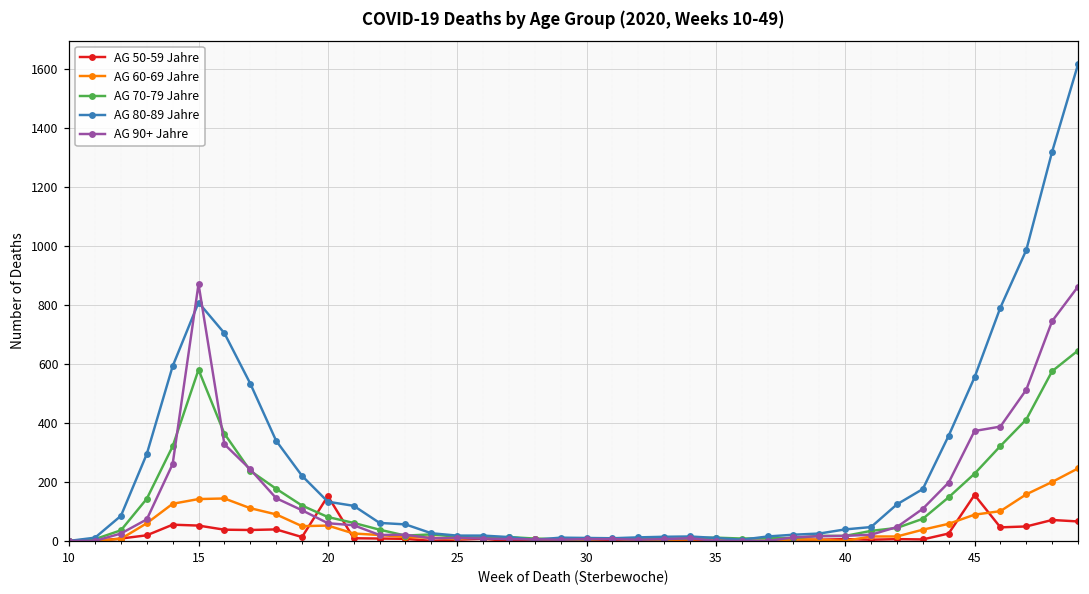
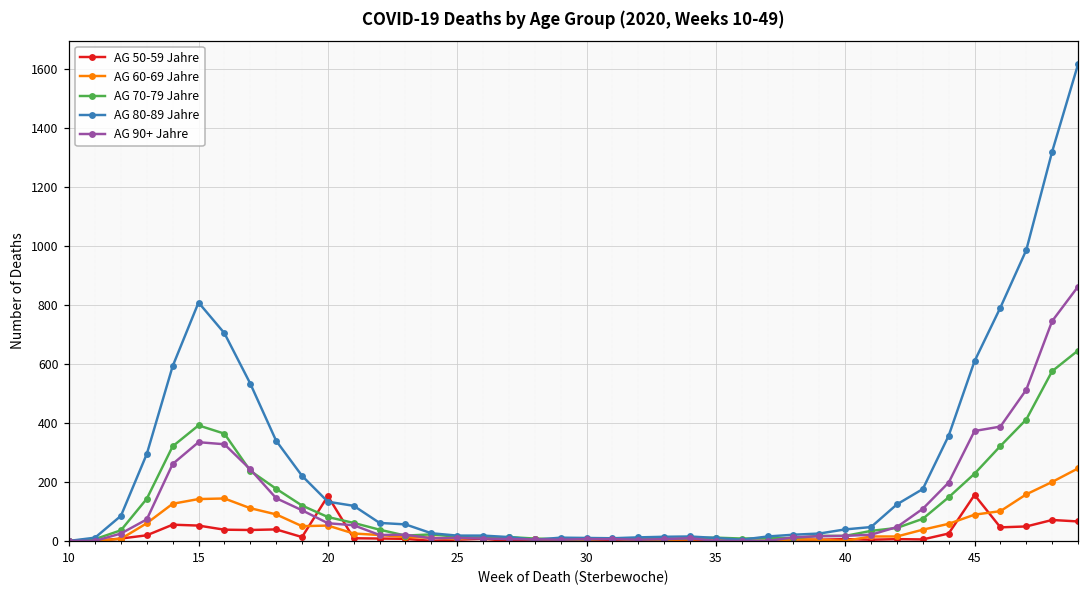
AG 70-79 Jahre, 15: 580 -> 390
AG 90+ Jahre, 15: 870 -> 340
AG 80-89 Jahre, 45: 560 -> 610
